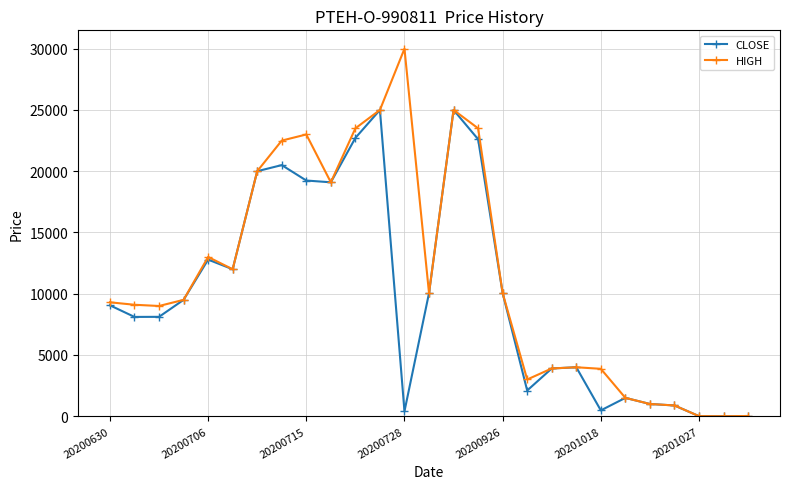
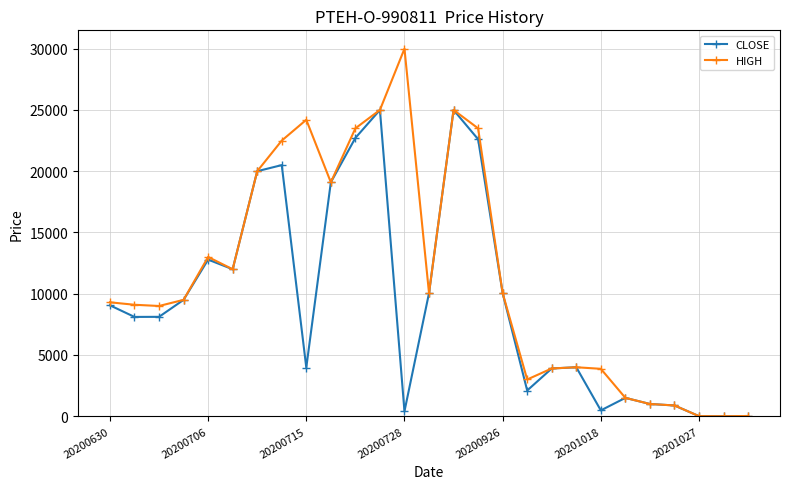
CLOSE, 20200715: 19200 -> 4000
HIGH, 20200715: 23000 -> 24200
